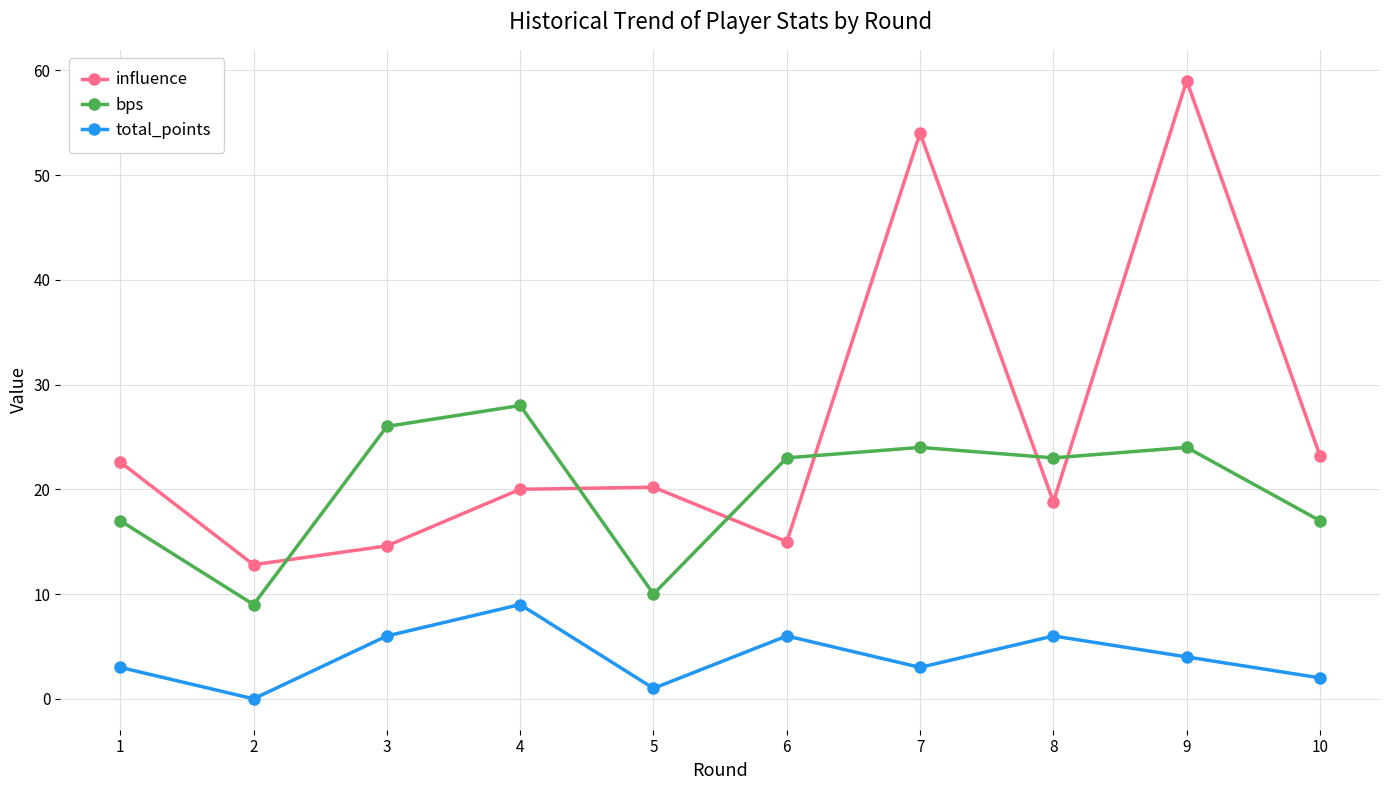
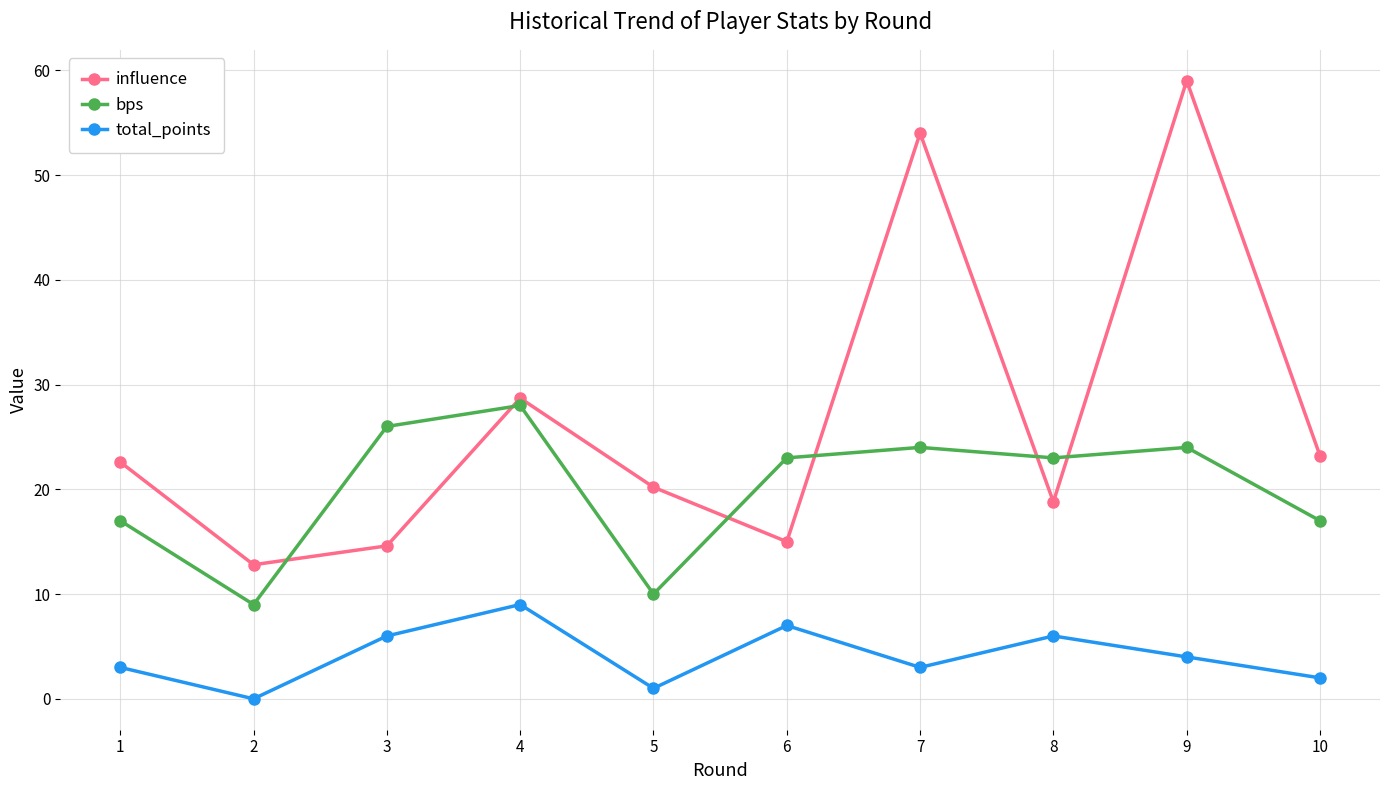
influence, 4: 20.0 -> 28.7
total_points, 6: 6 -> 7
